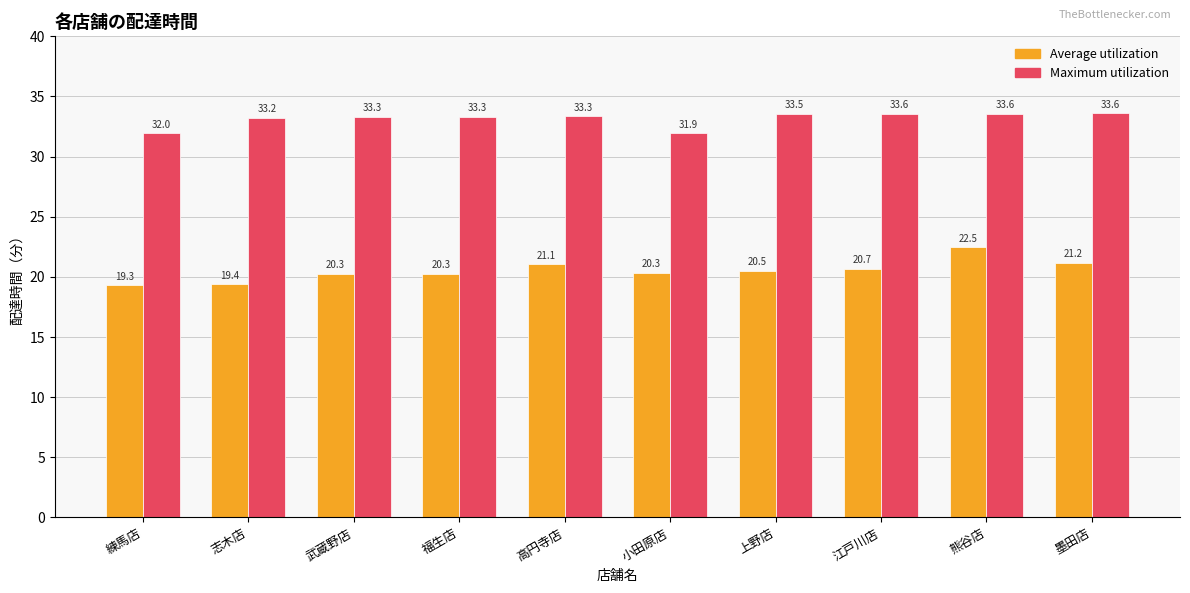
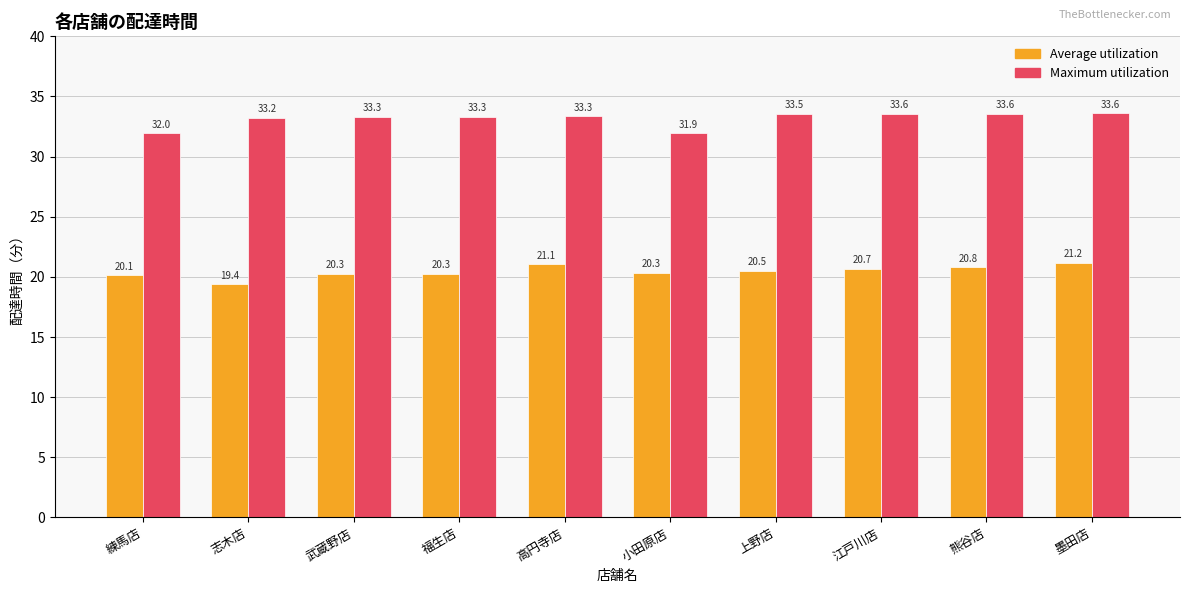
Average utilization, 練馬店: 19.3 -> 20.1
Average utilization, 熊谷店: 22.5 -> 20.8
